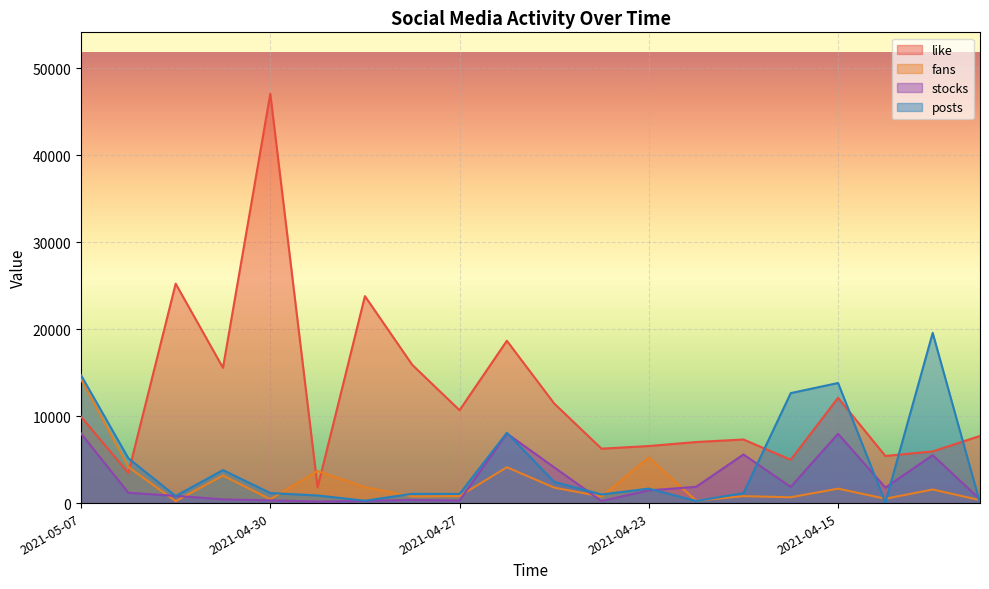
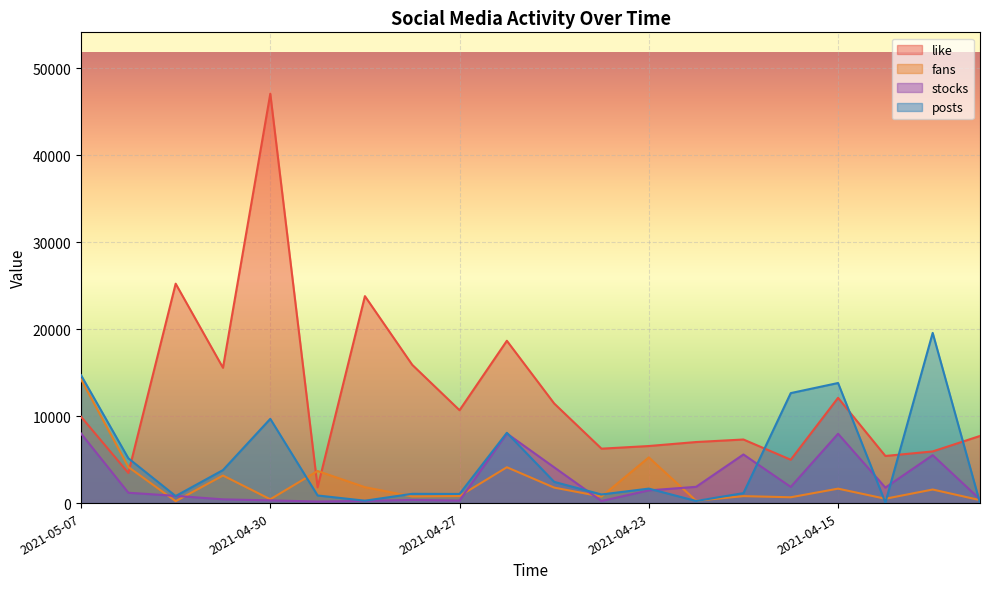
posts, 2021-04-30: 1000 -> 10000
